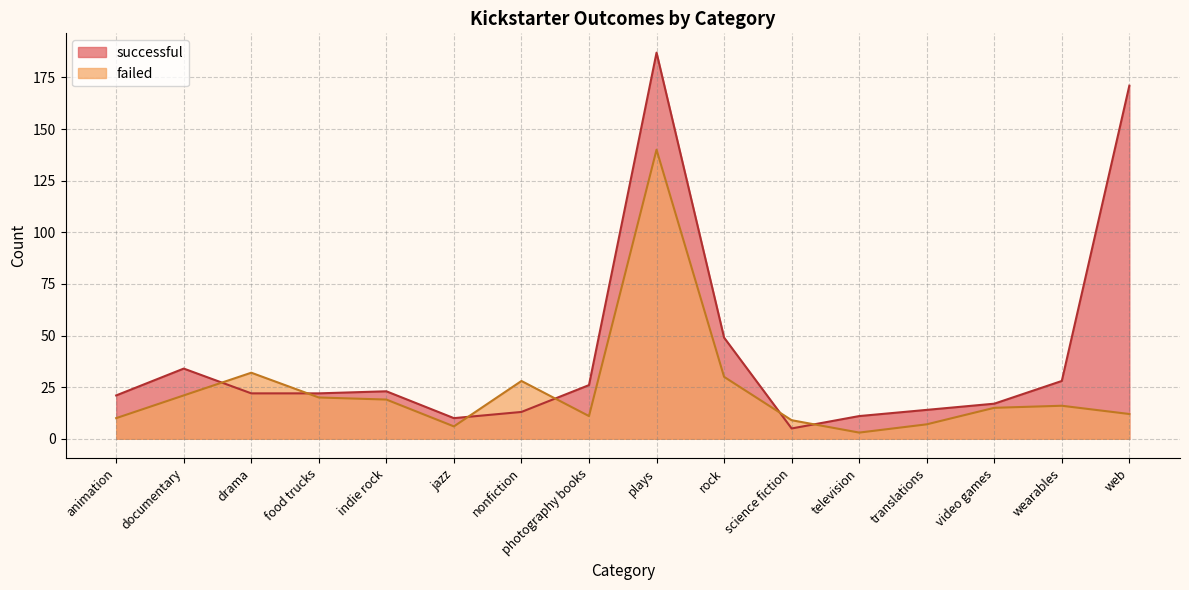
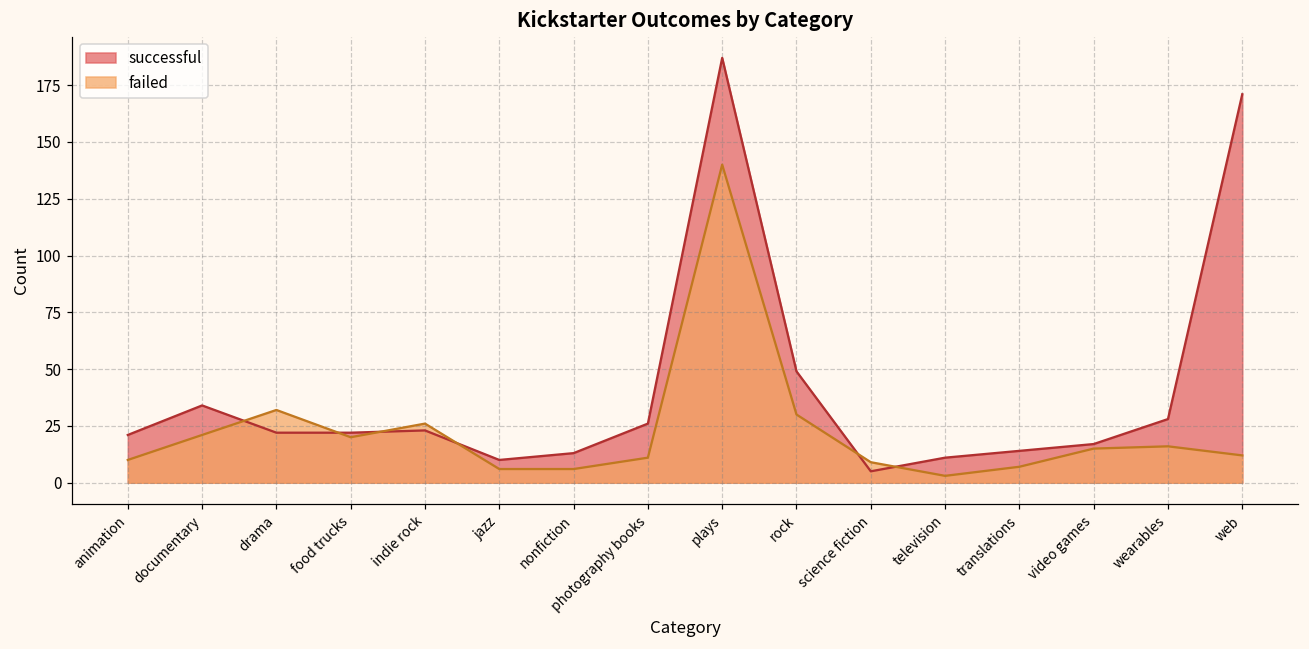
failed, indie rock: 19 -> 26
failed, nonfiction: 28 -> 6
